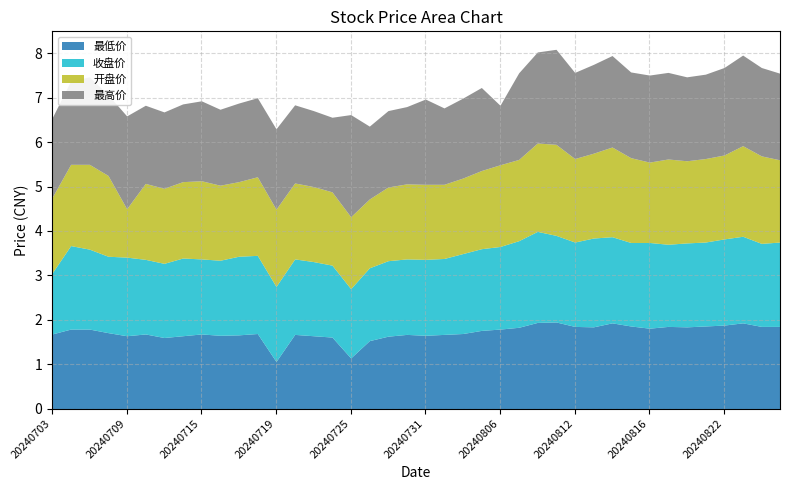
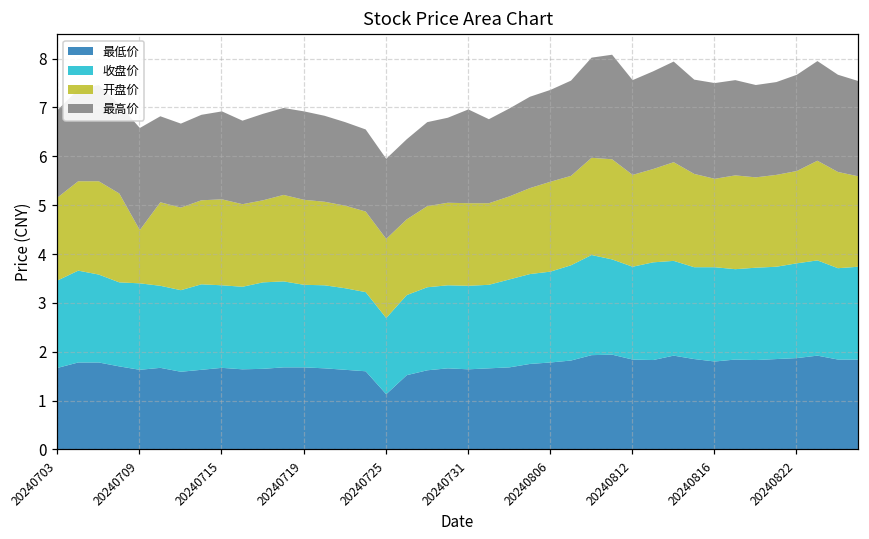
收盘价, 20240703: 1.4 -> 1.8
最低价, 20240719: 1.1 -> 1.7
最高价, 20240725: 2.3 -> 1.6
最高价, 20240806: 1.3 -> 1.9
